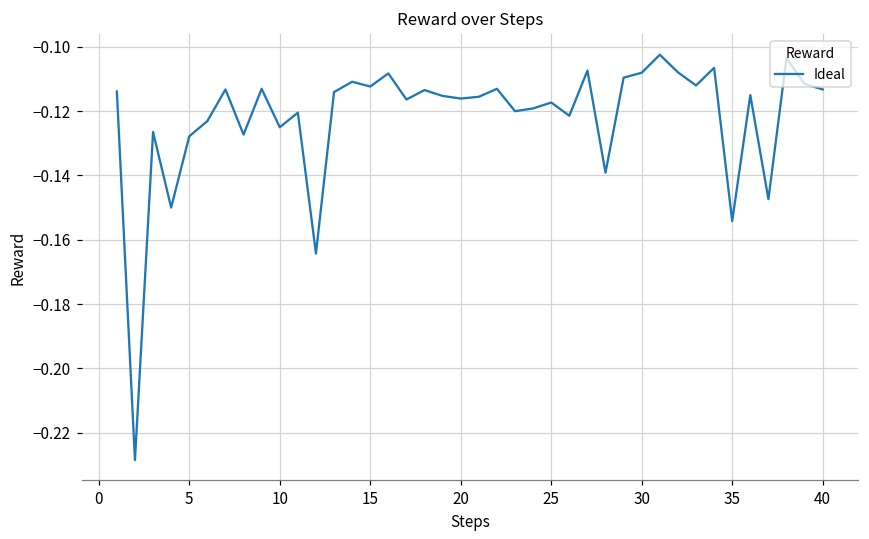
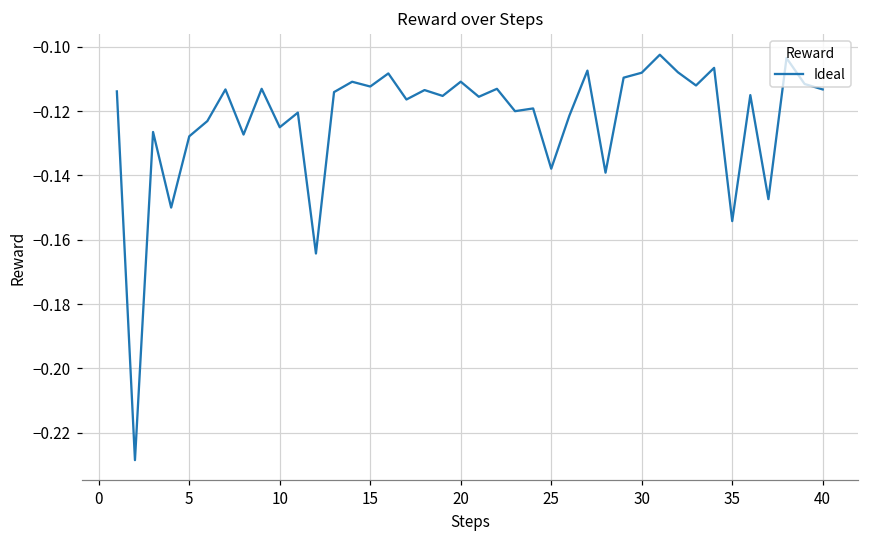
20: -0.116 -> -0.111
25: -0.117 -> -0.138
